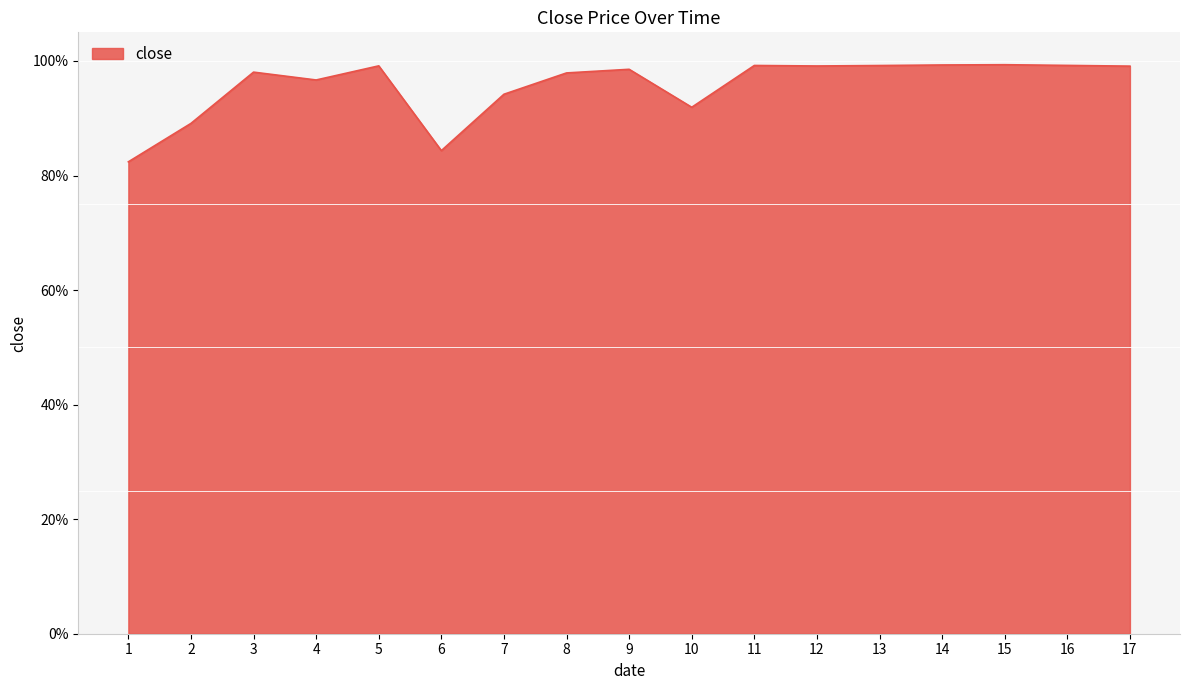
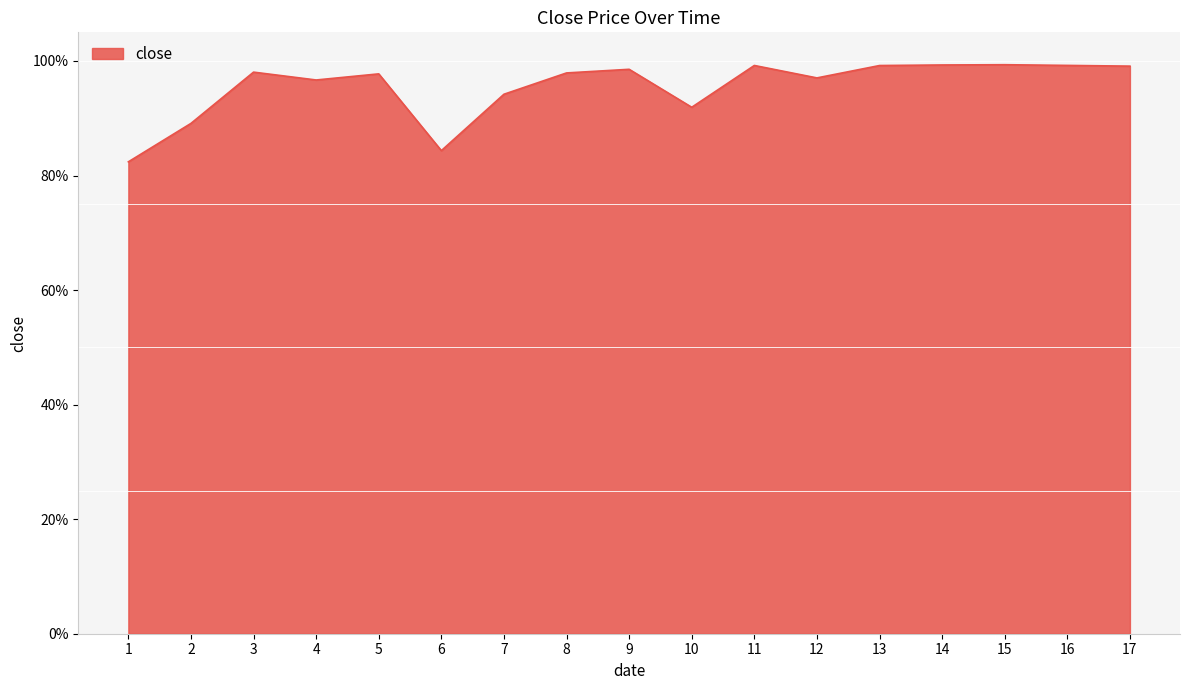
5: 99% -> 98%
12: 99% -> 97%
